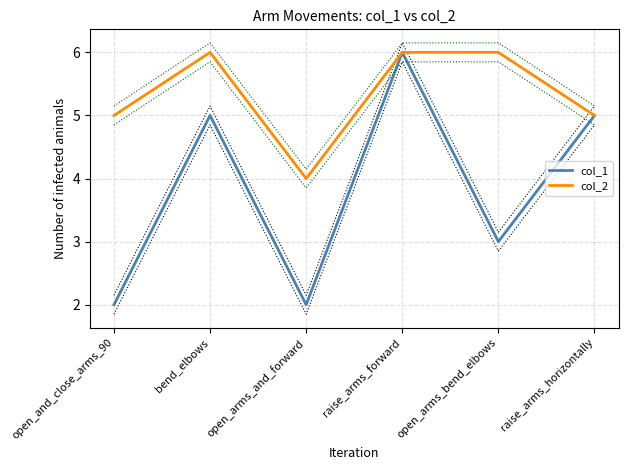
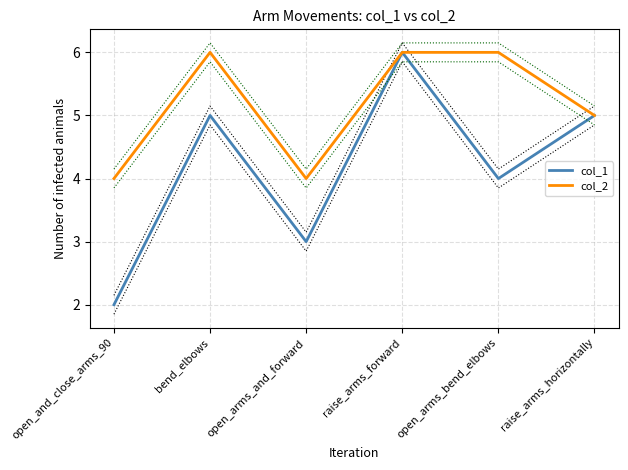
col_2, open_and_close_arms_90: 5 -> 4
col_1, open_arms_and_forward: 2 -> 3
col_1, open_arms_bend_elbows: 3 -> 4
